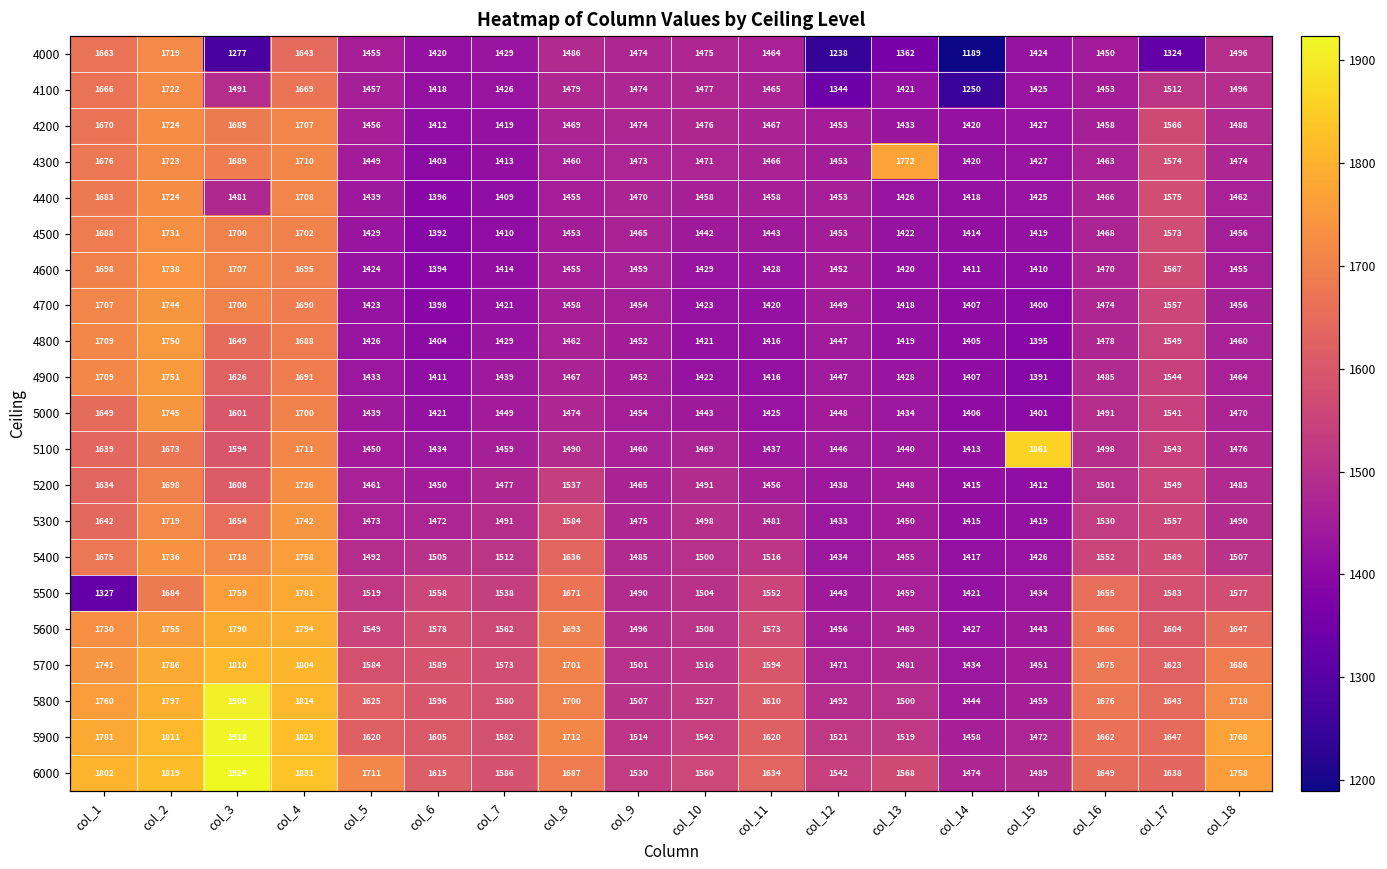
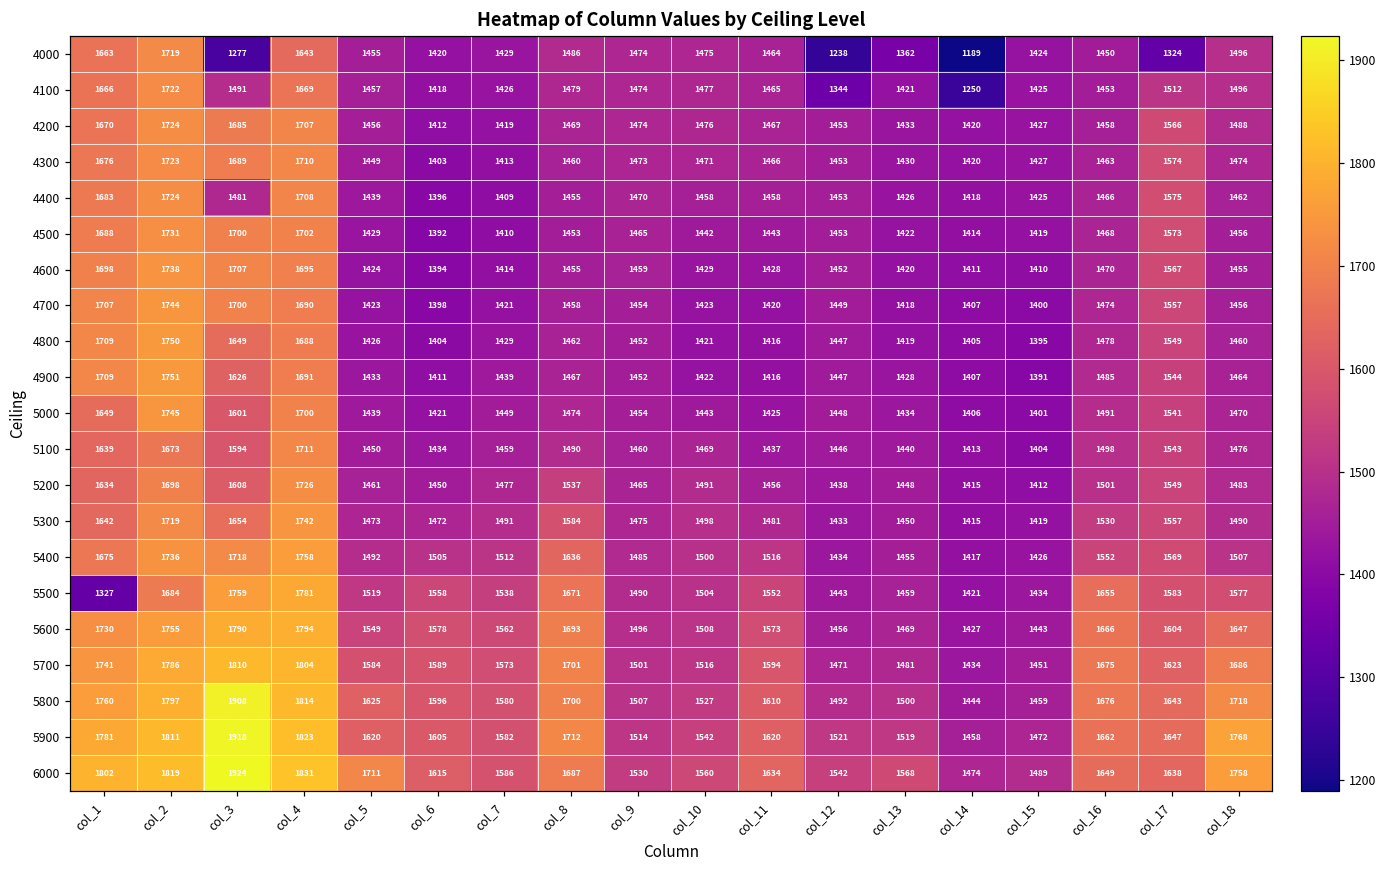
4300, col_13: 1772 -> 1430
5100, col_15: 1861 -> 1404
